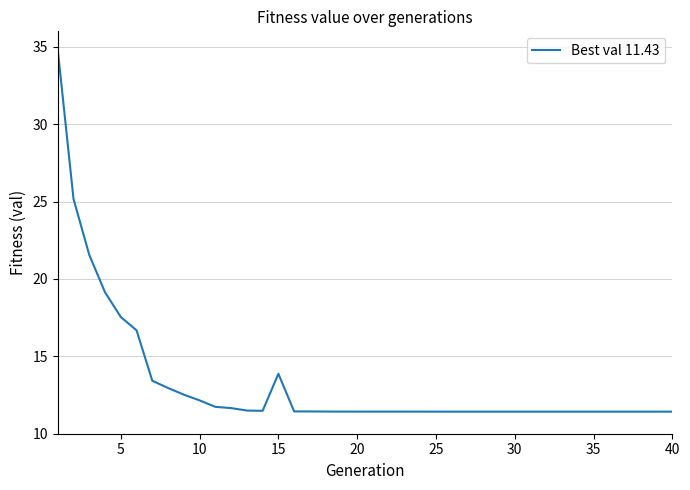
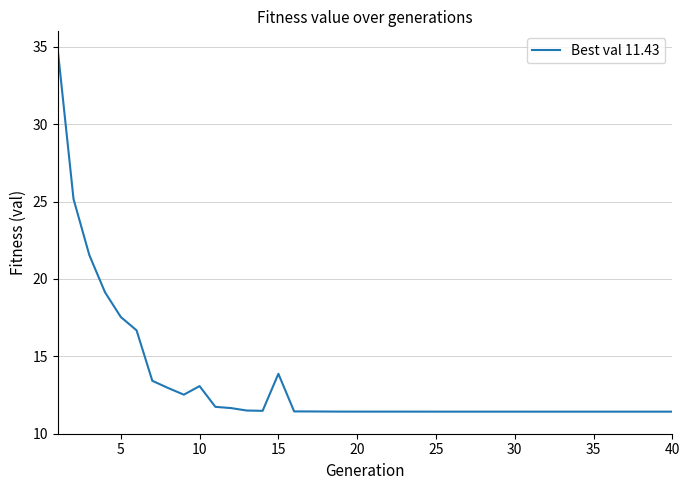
10: 12.2 -> 13.1
